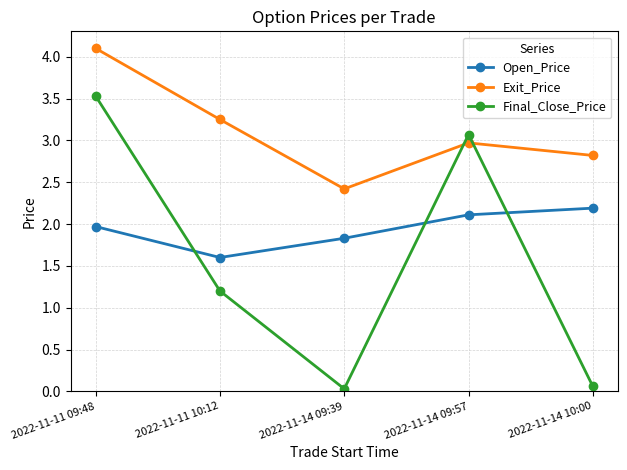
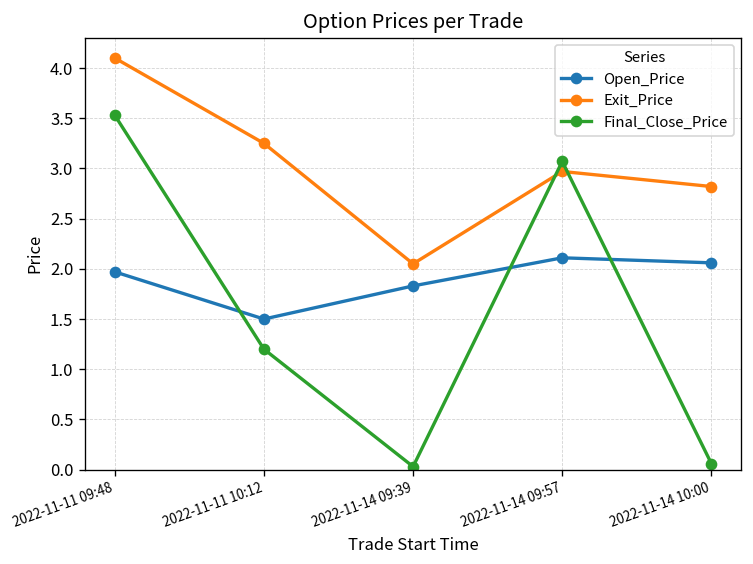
Open_Price, 2022-11-11 10:12: 1.6 -> 1.5
Exit_Price, 2022-11-14 09:39: 2.4 -> 2.1
Open_Price, 2022-11-14 10:00: 2.2 -> 2.1
